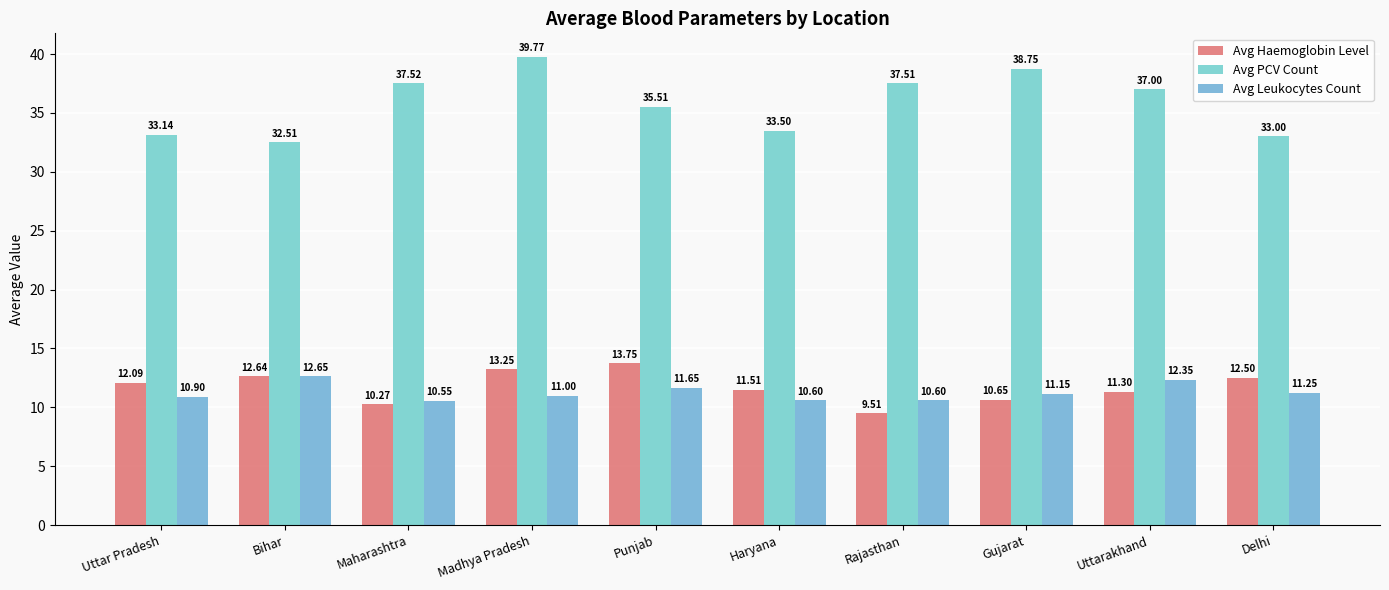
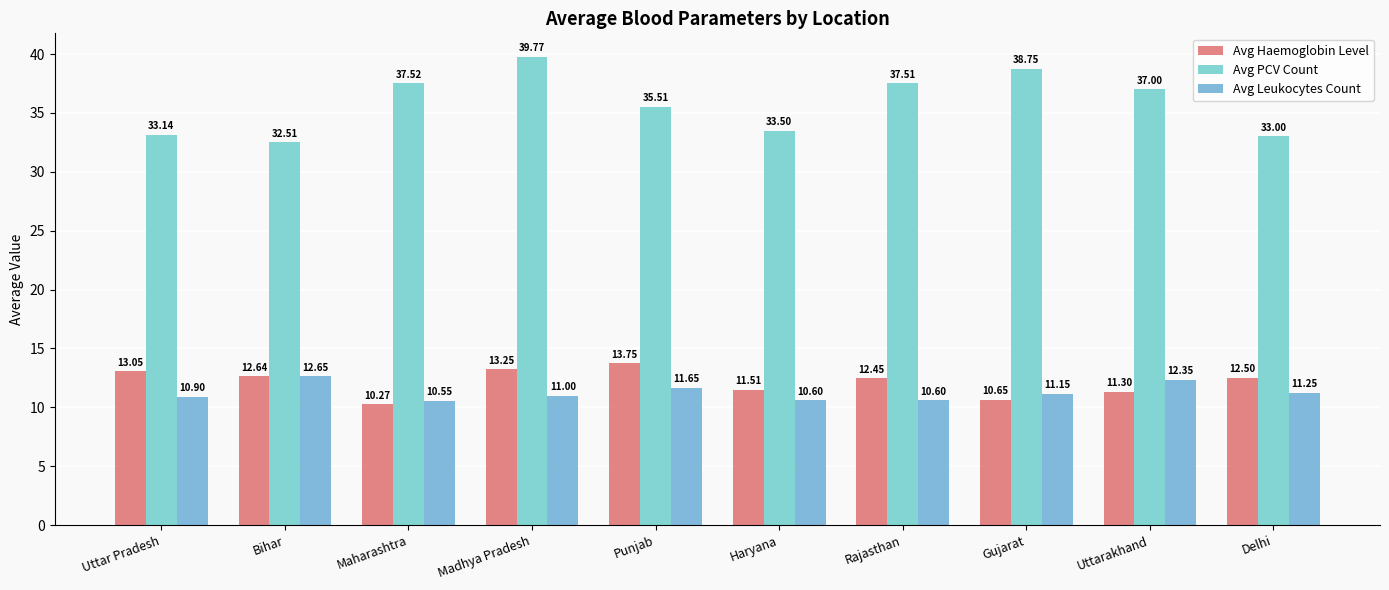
Avg Haemoglobin Level, Uttar Pradesh: 12.09 -> 13.05
Avg Haemoglobin Level, Rajasthan: 9.51 -> 12.45
